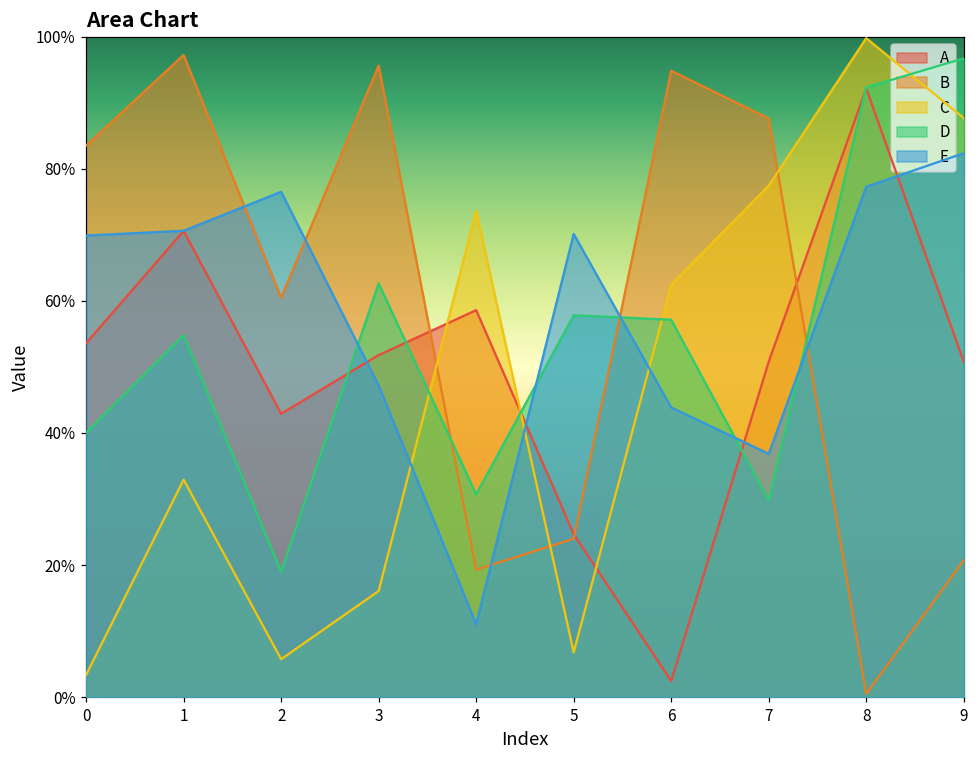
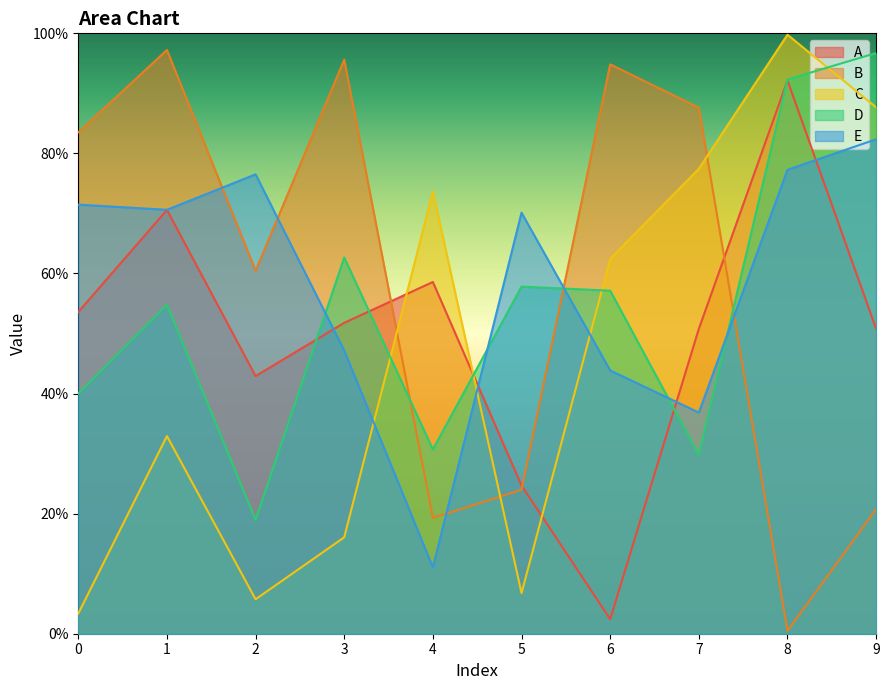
E, 0: 70% -> 71%
